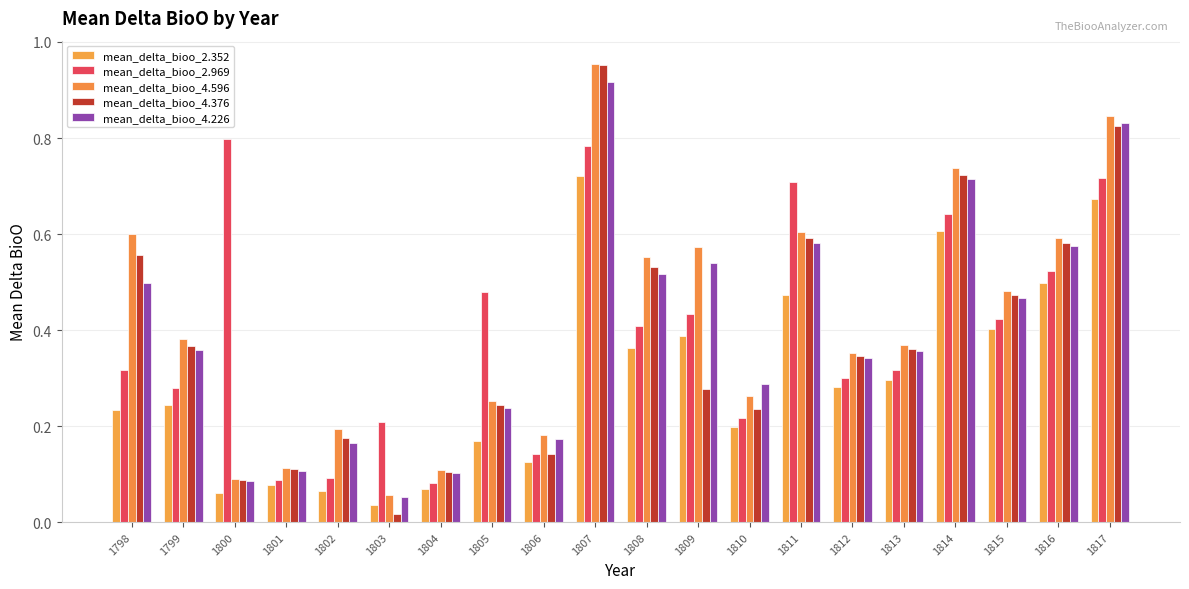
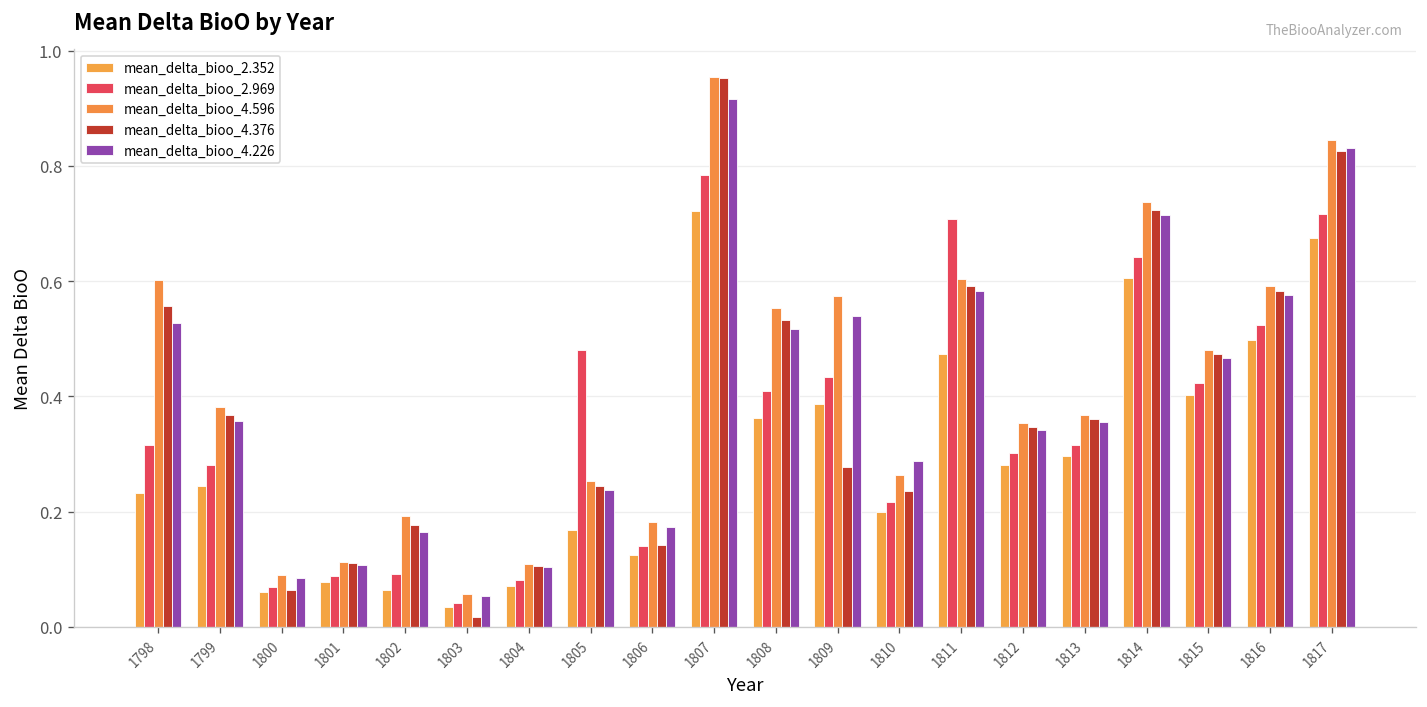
mean_delta_bioo_4.226, 1798: 0.50 -> 0.53
mean_delta_bioo_2.969, 1800: 0.80 -> 0.07
mean_delta_bioo_4.376, 1800: 0.09 -> 0.06
mean_delta_bioo_2.969, 1803: 0.21 -> 0.04
